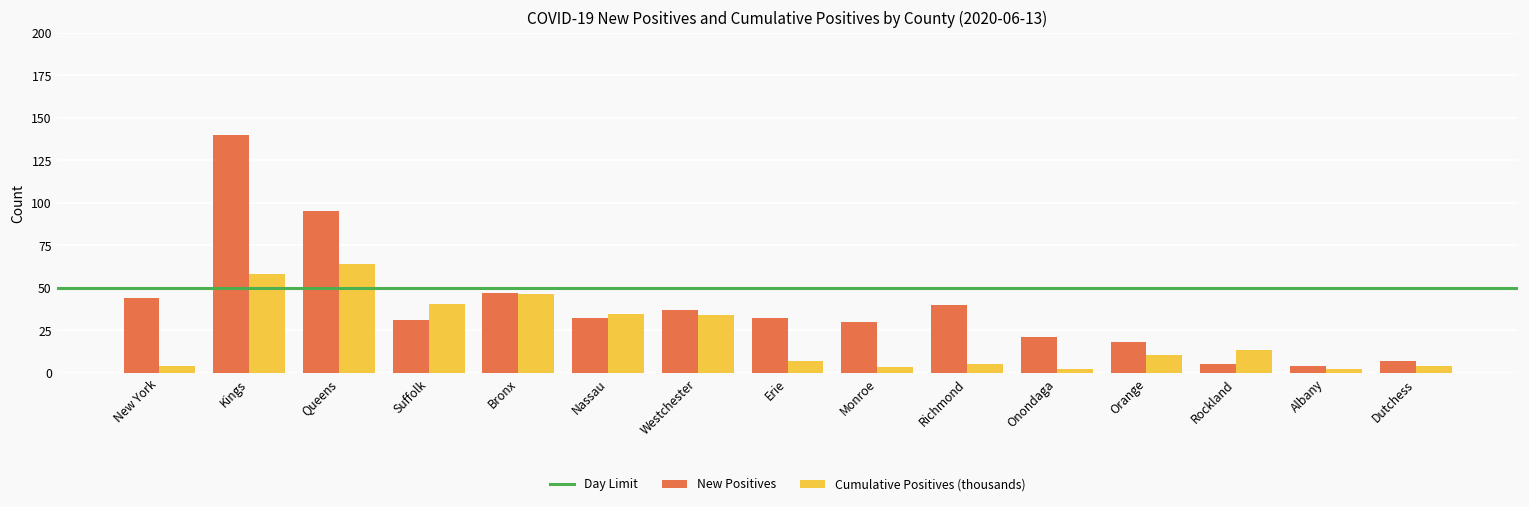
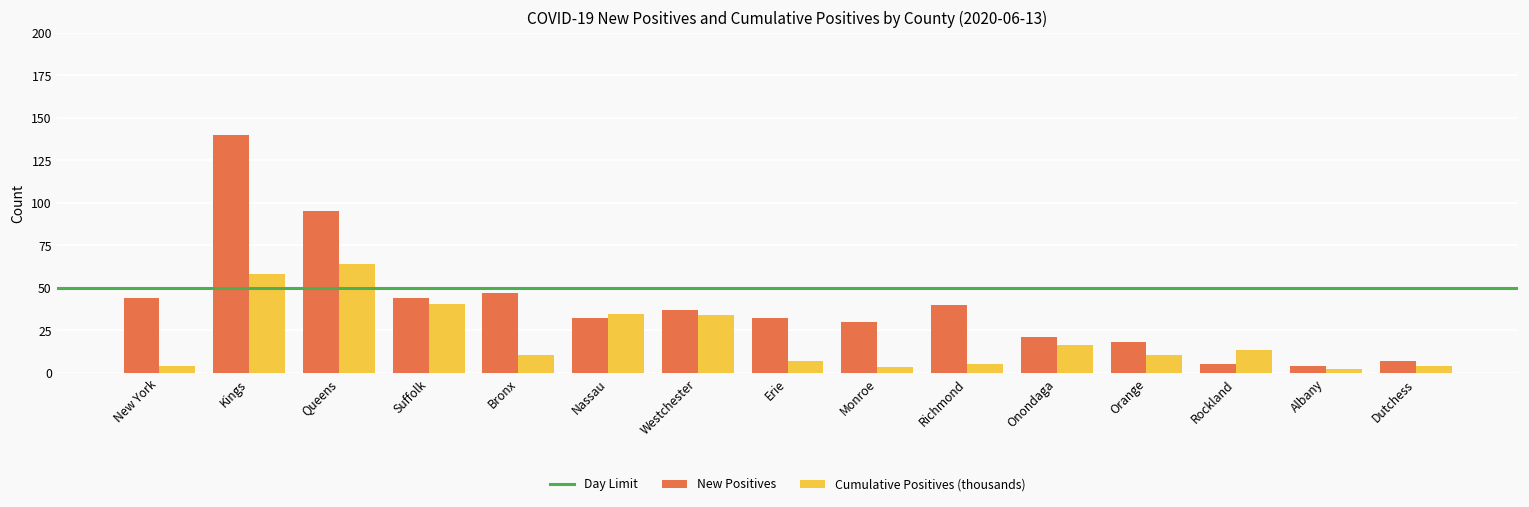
New Positives, Suffolk: 31 -> 44
Cumulative Positives (thousands), Bronx: 47 -> 11
Cumulative Positives (thousands), Onondaga: 3 -> 16
